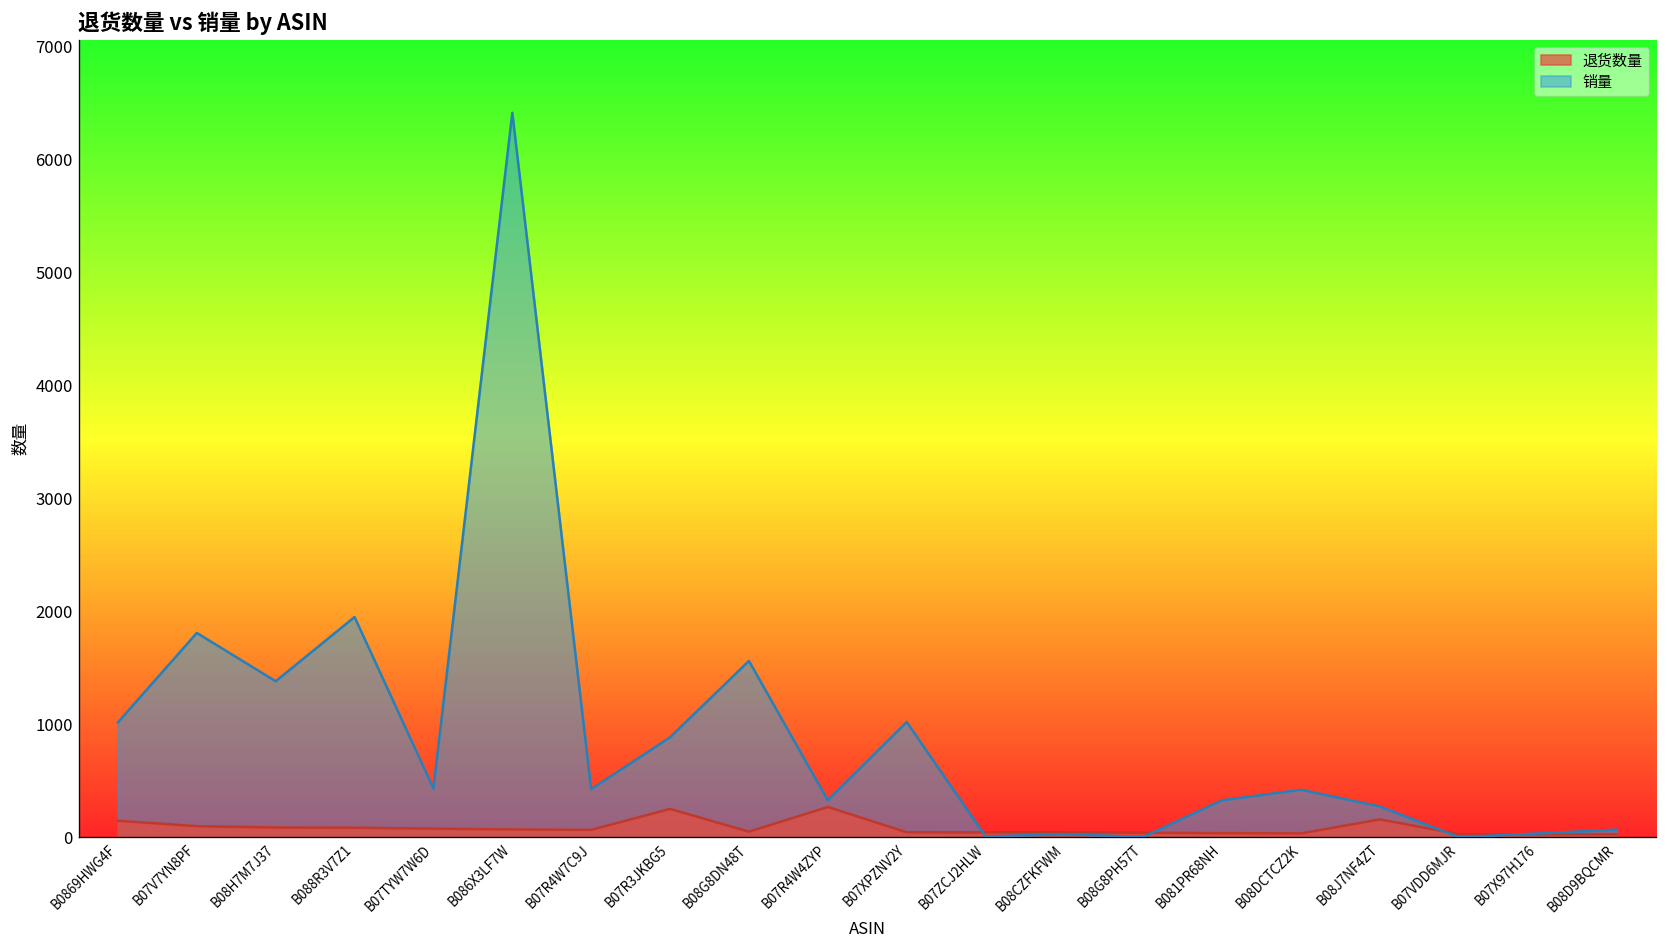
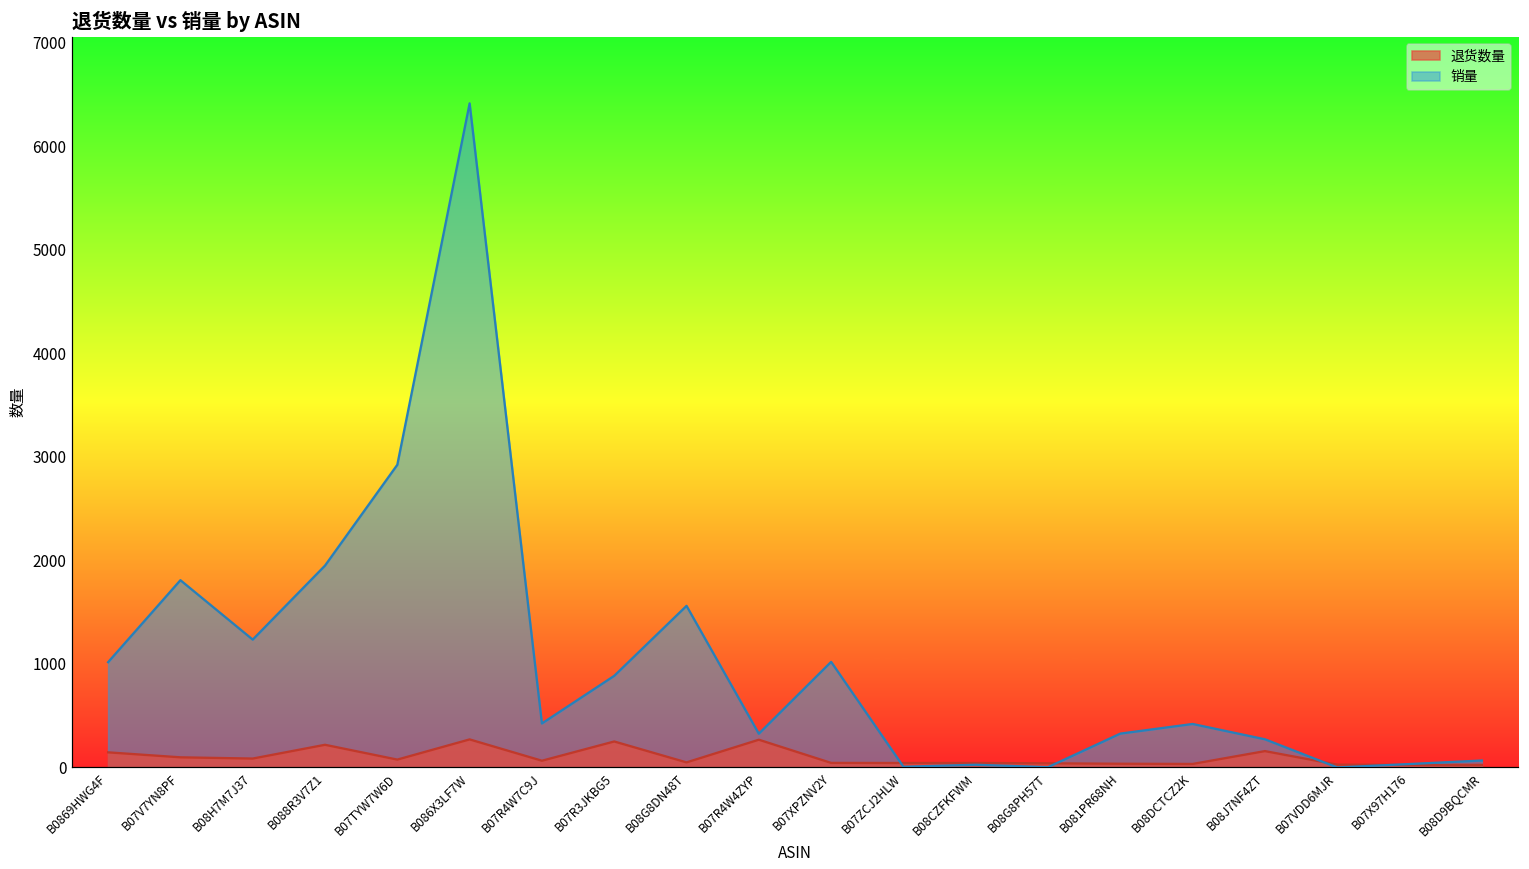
销量, B08H7M7J37: 1400 -> 1200
退货数量, B088R3V7Z1: 100 -> 200
销量, B07TYW7W6D: 400 -> 2900
退货数量, B086X3LF7W: 100 -> 300
